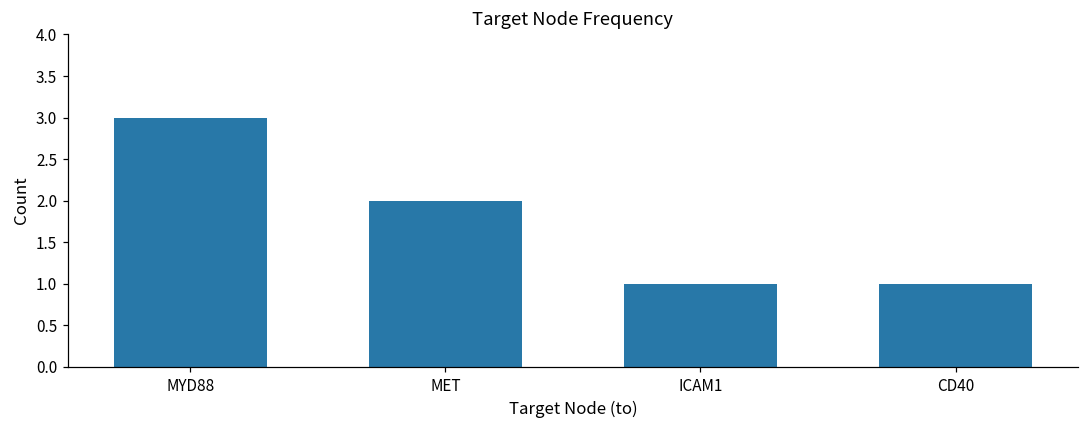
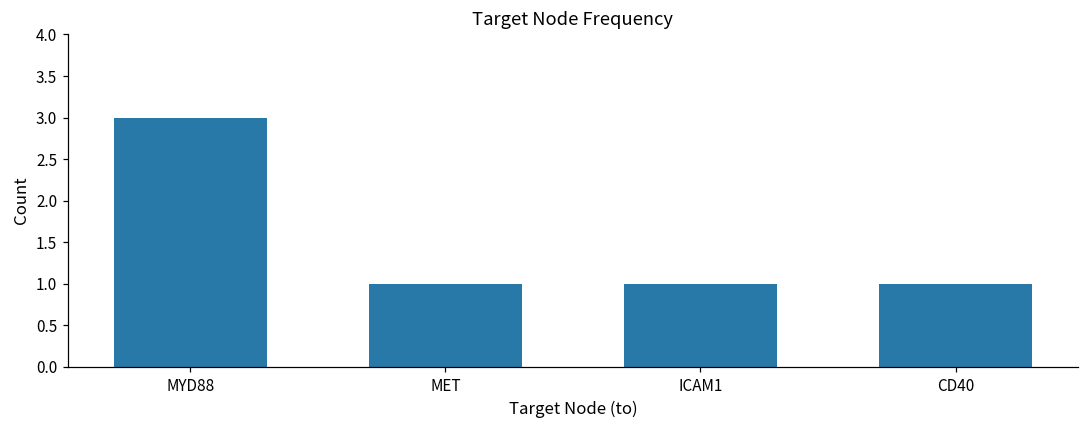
MET: 2 -> 1
